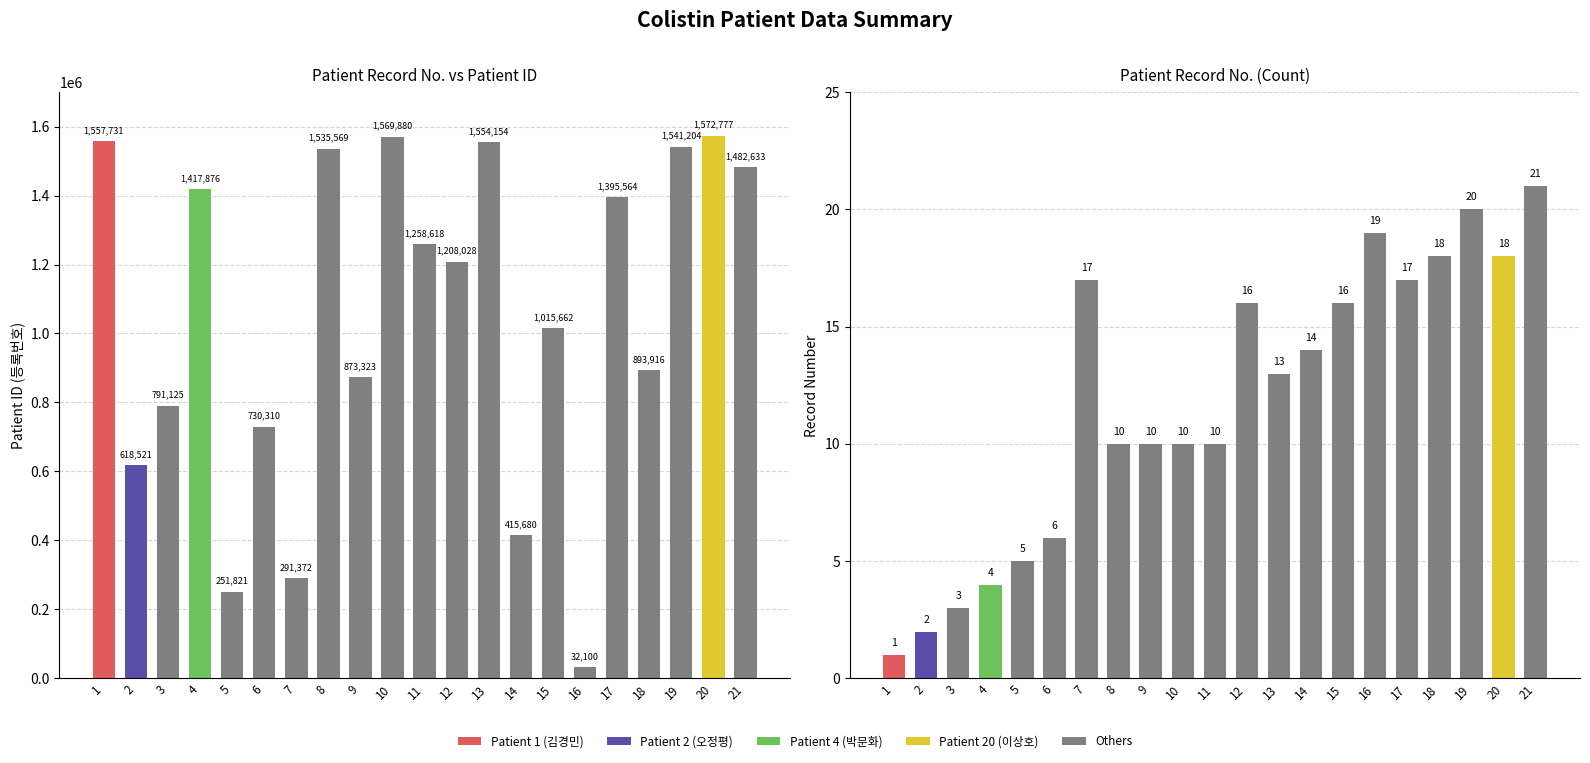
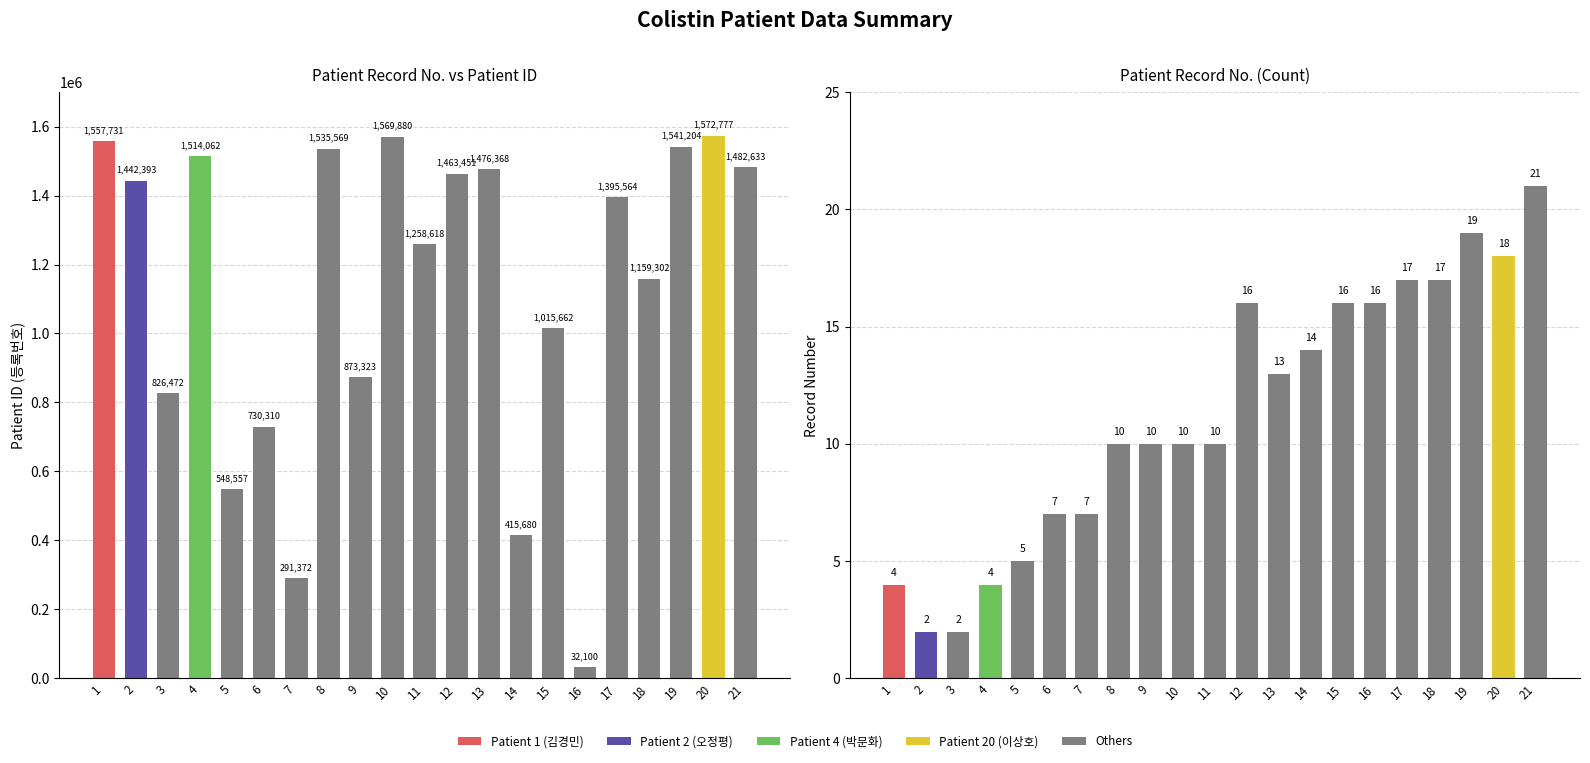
Patient Record No. vs Patient ID, 2: 618,521 -> 1,442,393
Patient Record No. vs Patient ID, 3: 791,125 -> 826,472
Patient Record No. vs Patient ID, 4: 1,417,876 -> 1,514,062
Patient Record No. vs Patient ID, 5: 251,821 -> 548,557
Patient Record No. vs Patient ID, 12: 1,208,028 -> 1,463,451
Patient Record No. vs Patient ID, 13: 1,554,154 -> 1,476,368
Patient Record No. vs Patient ID, 18: 893,916 -> 1,159,302
Patient Record No. (Count), 1: 1 -> 4
Patient Record No. (Count), 3: 3 -> 2
Patient Record No. (Count), 6: 6 -> 7
Patient Record No. (Count), 7: 17 -> 7
Patient Record No. (Count), 16: 19 -> 16
Patient Record No. (Count), 18: 18 -> 17
Patient Record No. (Count), 19: 20 -> 19
